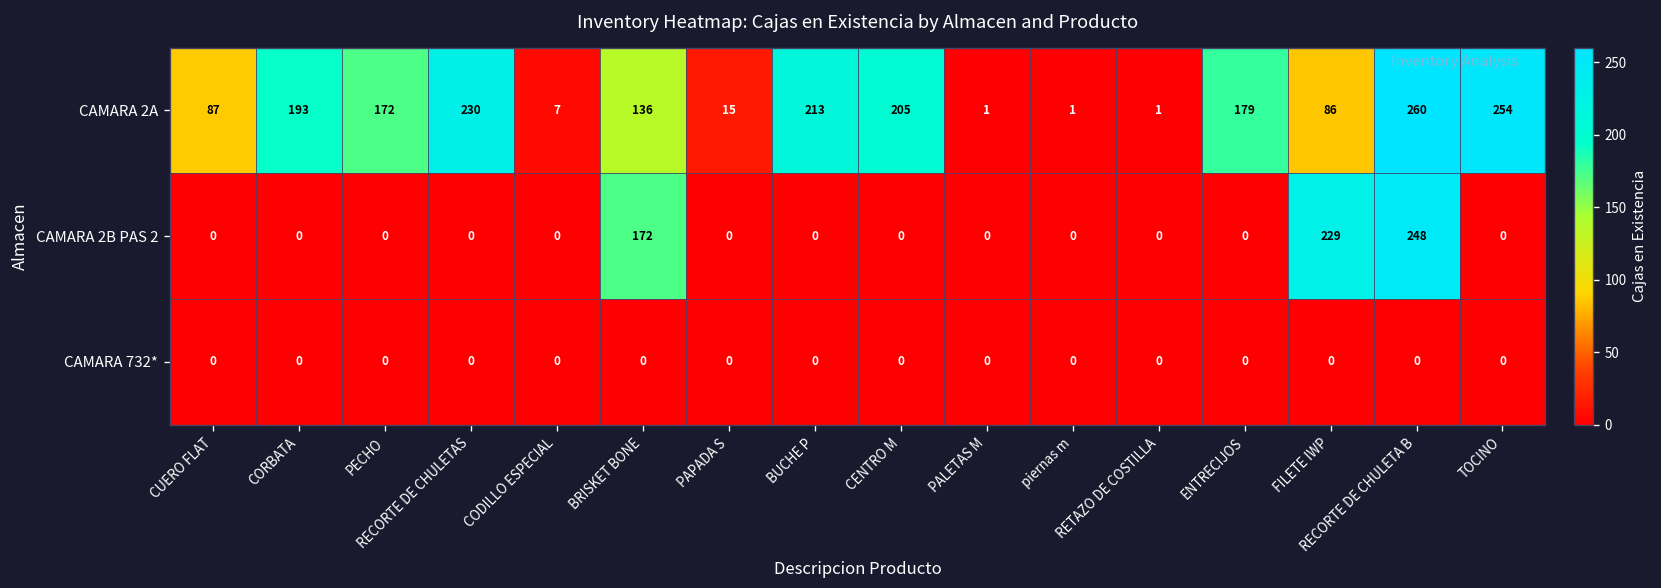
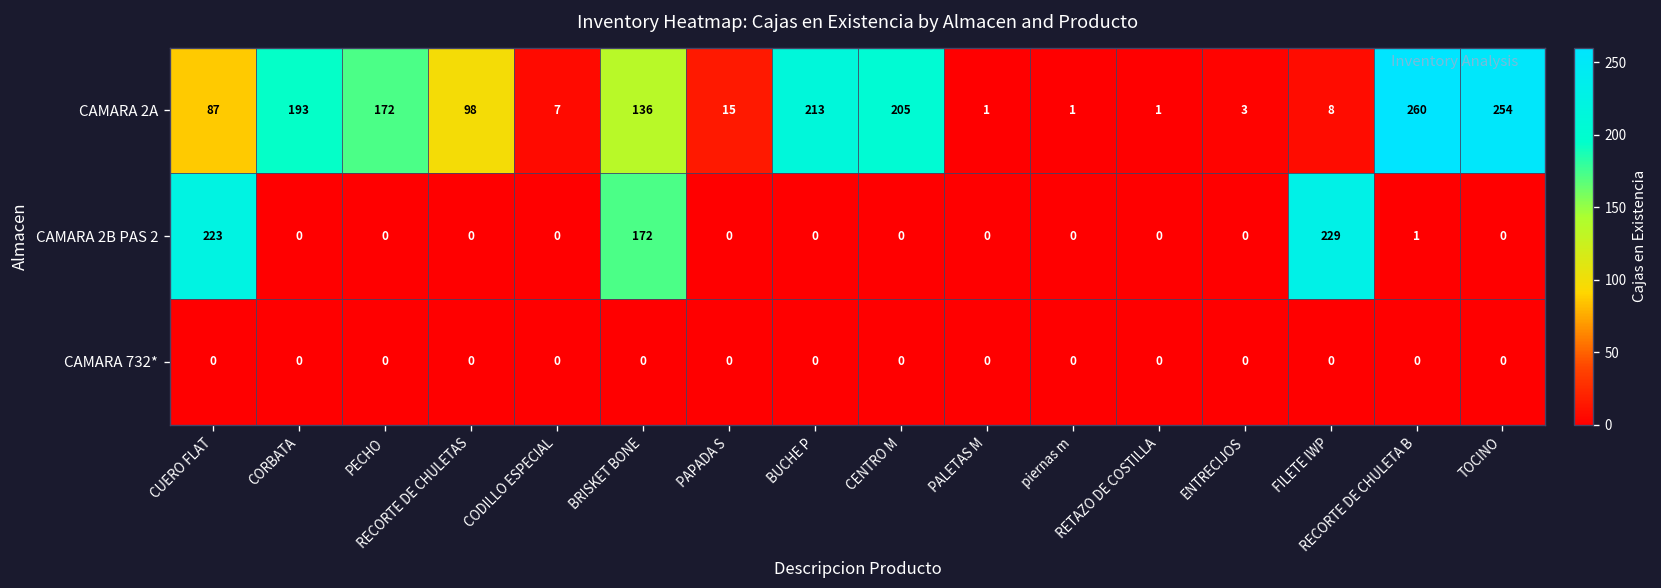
CAMARA 2A, RECORTE DE CHULETAS: 230 -> 98
CAMARA 2A, ENTRECIJOS: 179 -> 3
CAMARA 2A, FILETE IWP: 86 -> 8
CAMARA 2B PAS 2, CUERO FLAT: 0 -> 223
CAMARA 2B PAS 2, RECORTE DE CHULETA B: 248 -> 1
